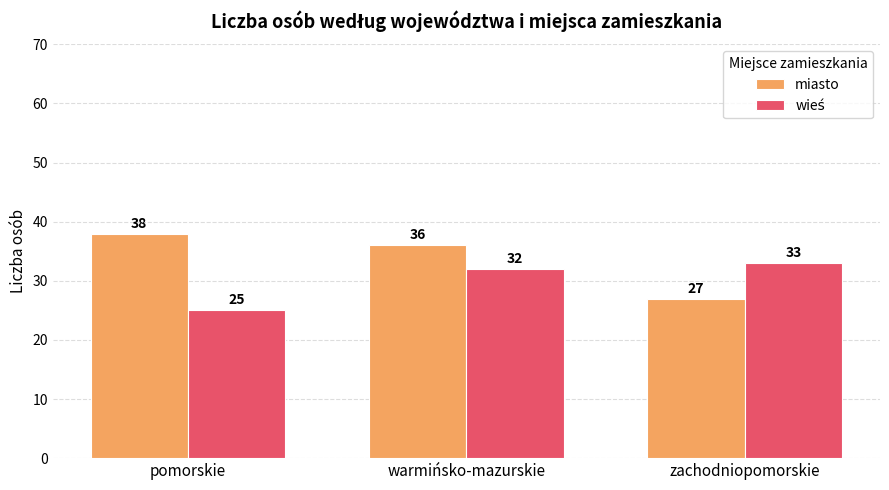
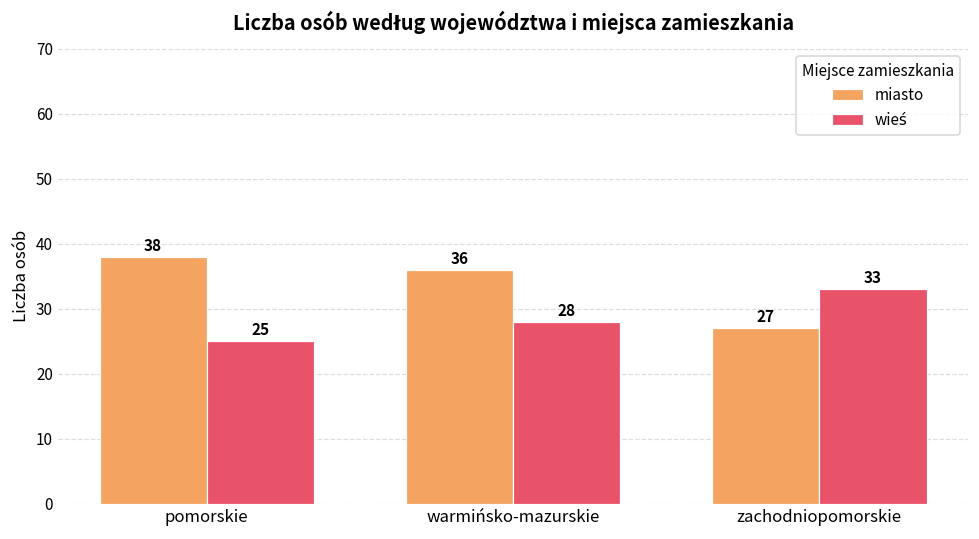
wieś, warmińsko-mazurskie: 32 -> 28
